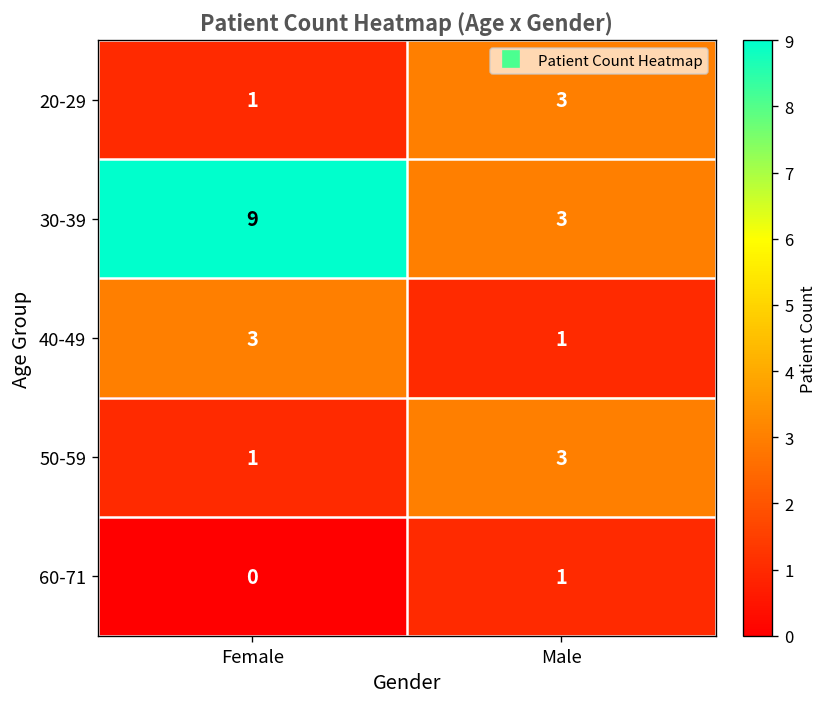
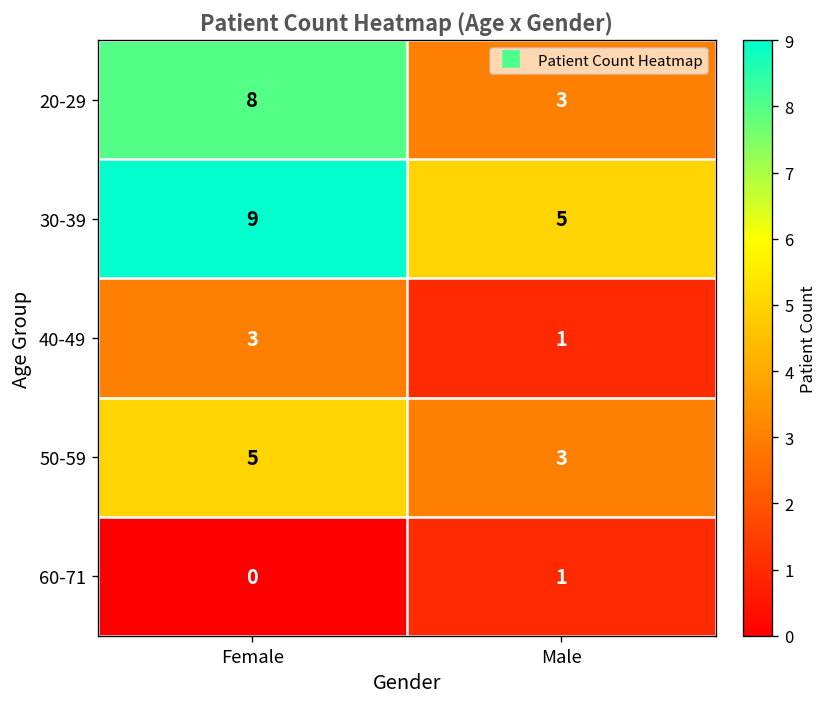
20-29, Female: 1 -> 8
30-39, Male: 3 -> 5
50-59, Female: 1 -> 5
